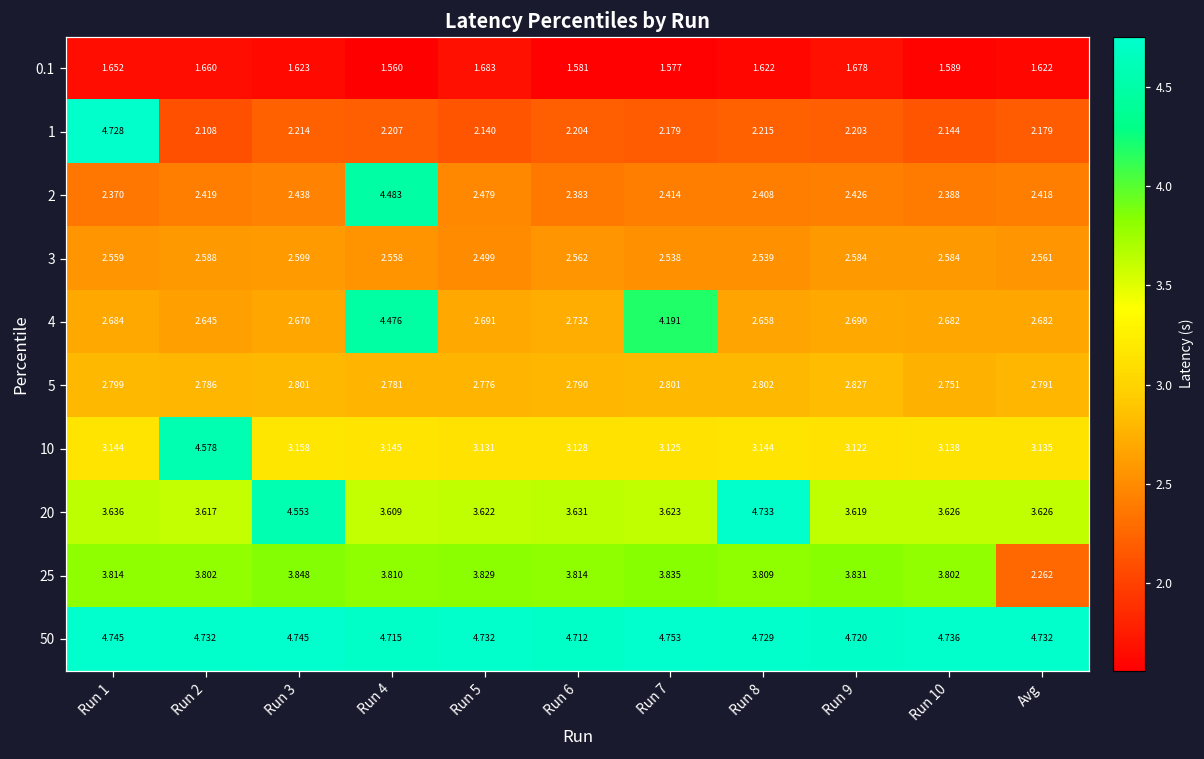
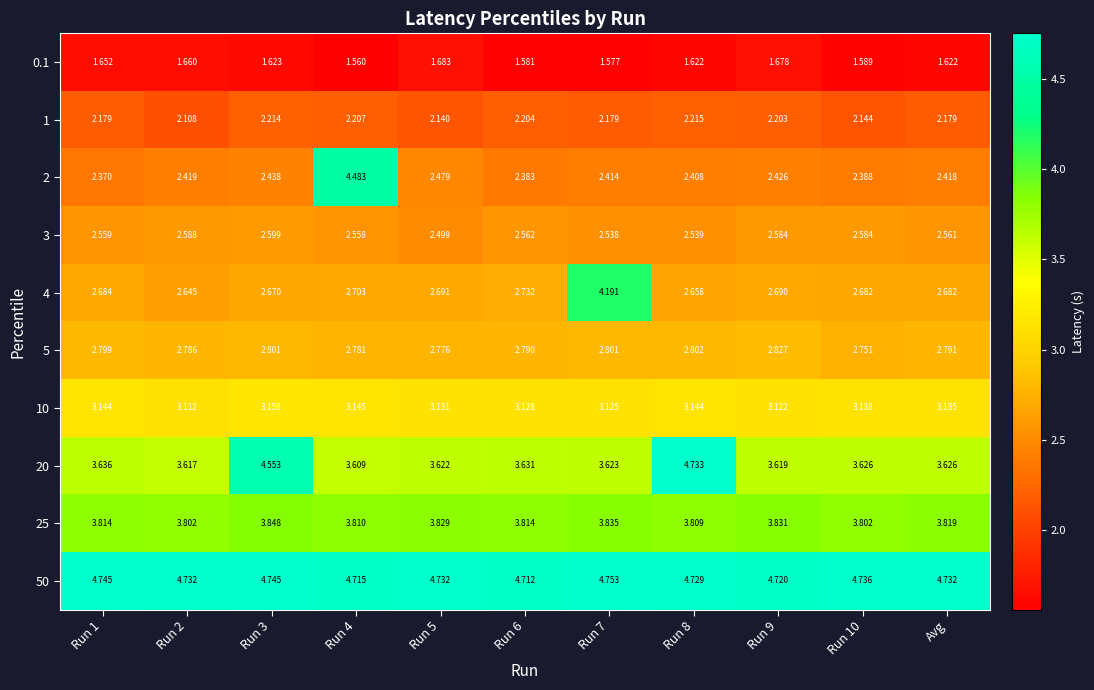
1, Run 1: 4.728 -> 2.179
4, Run 4: 4.476 -> 2.703
10, Run 2: 4.578 -> 3.112
25, Avg: 2.262 -> 3.819
